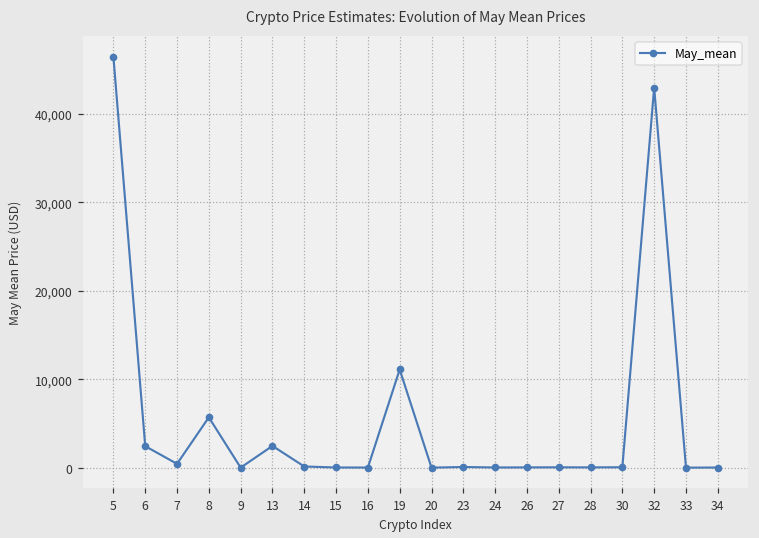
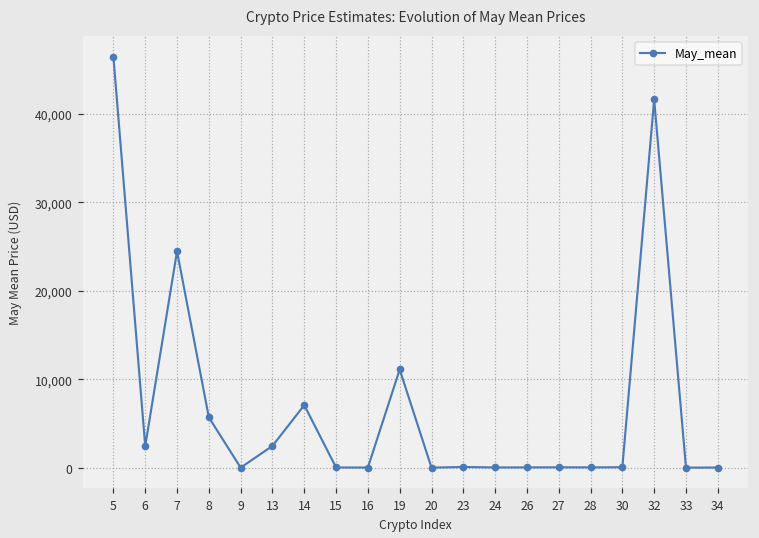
7: 0 -> 24,000
14: 0 -> 7,000
32: 43,000 -> 42,000
